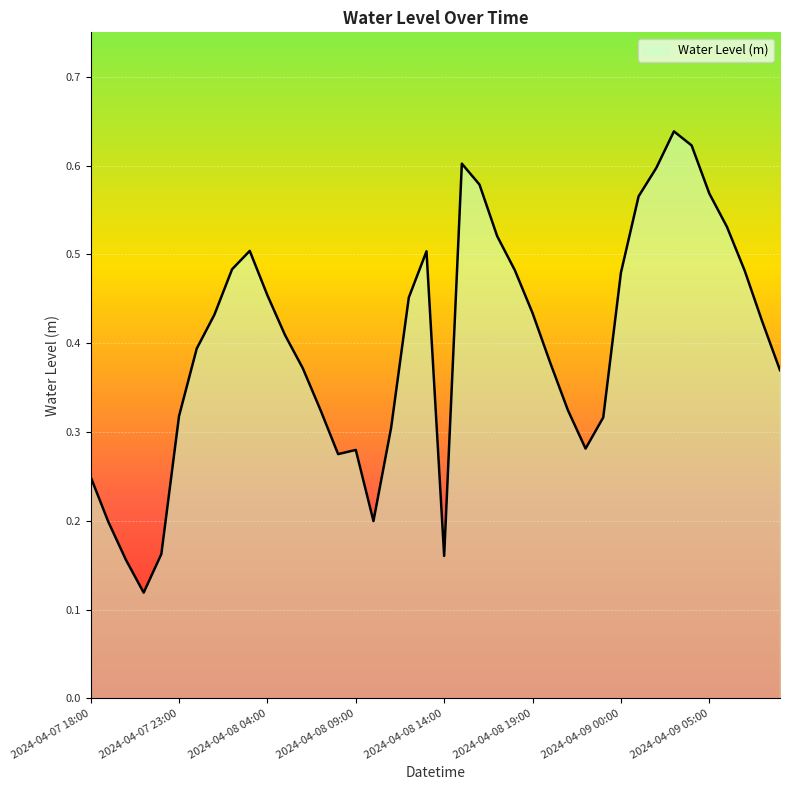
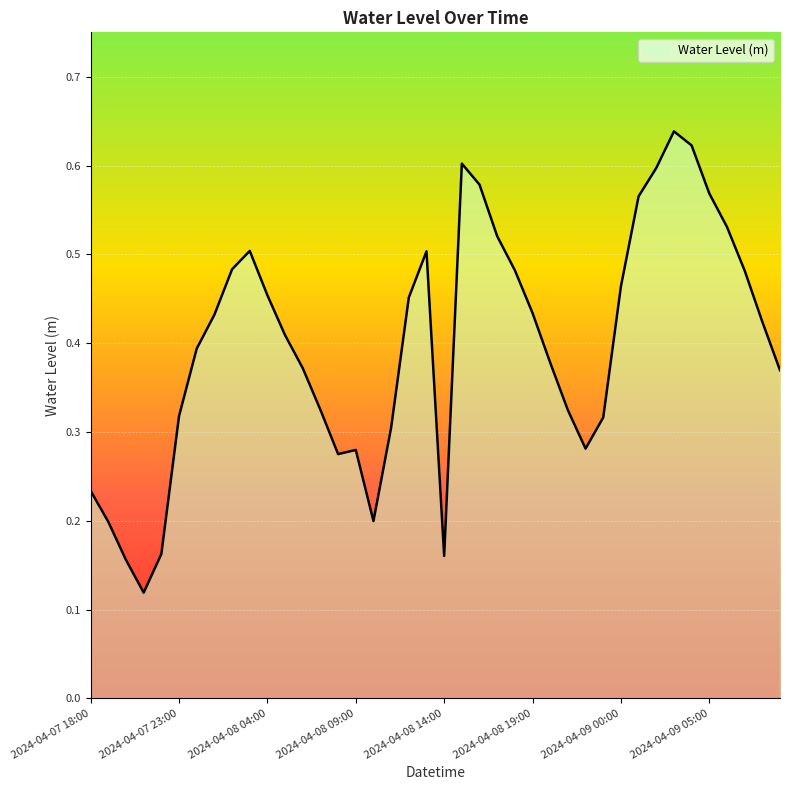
2024-04-07 18:00: 0.25 -> 0.23
2024-04-09 00:00: 0.48 -> 0.46
